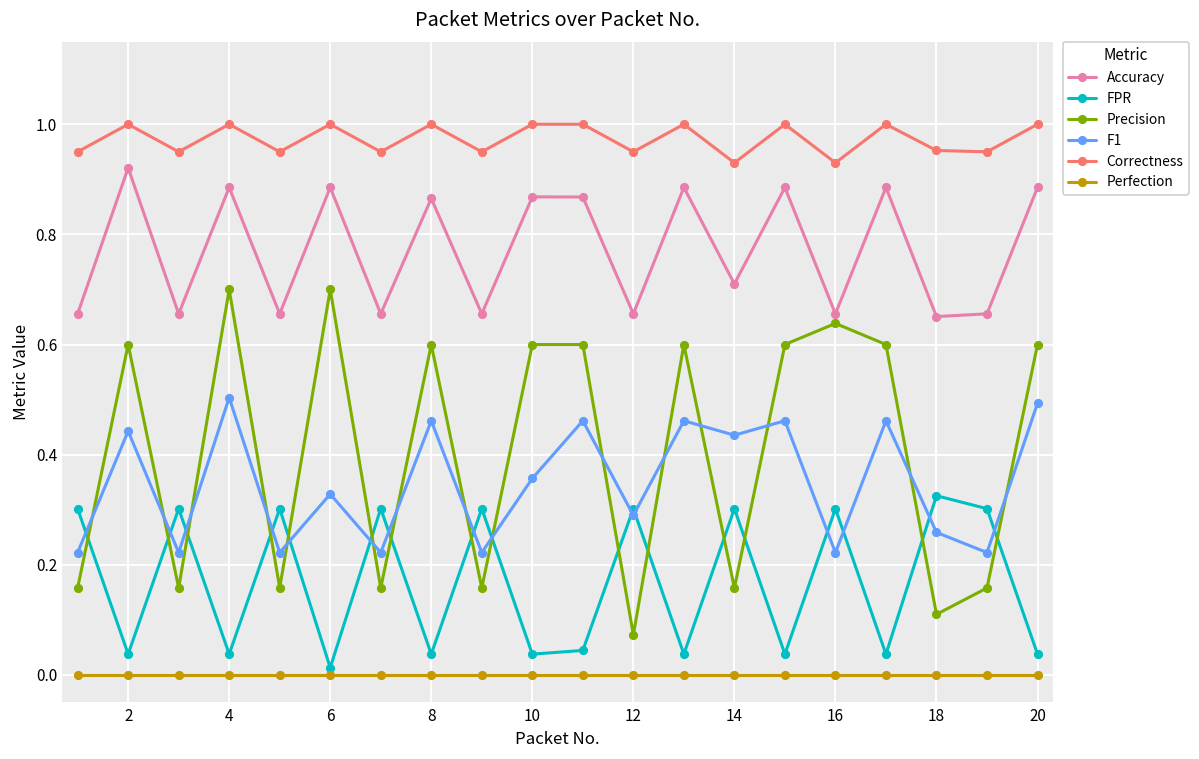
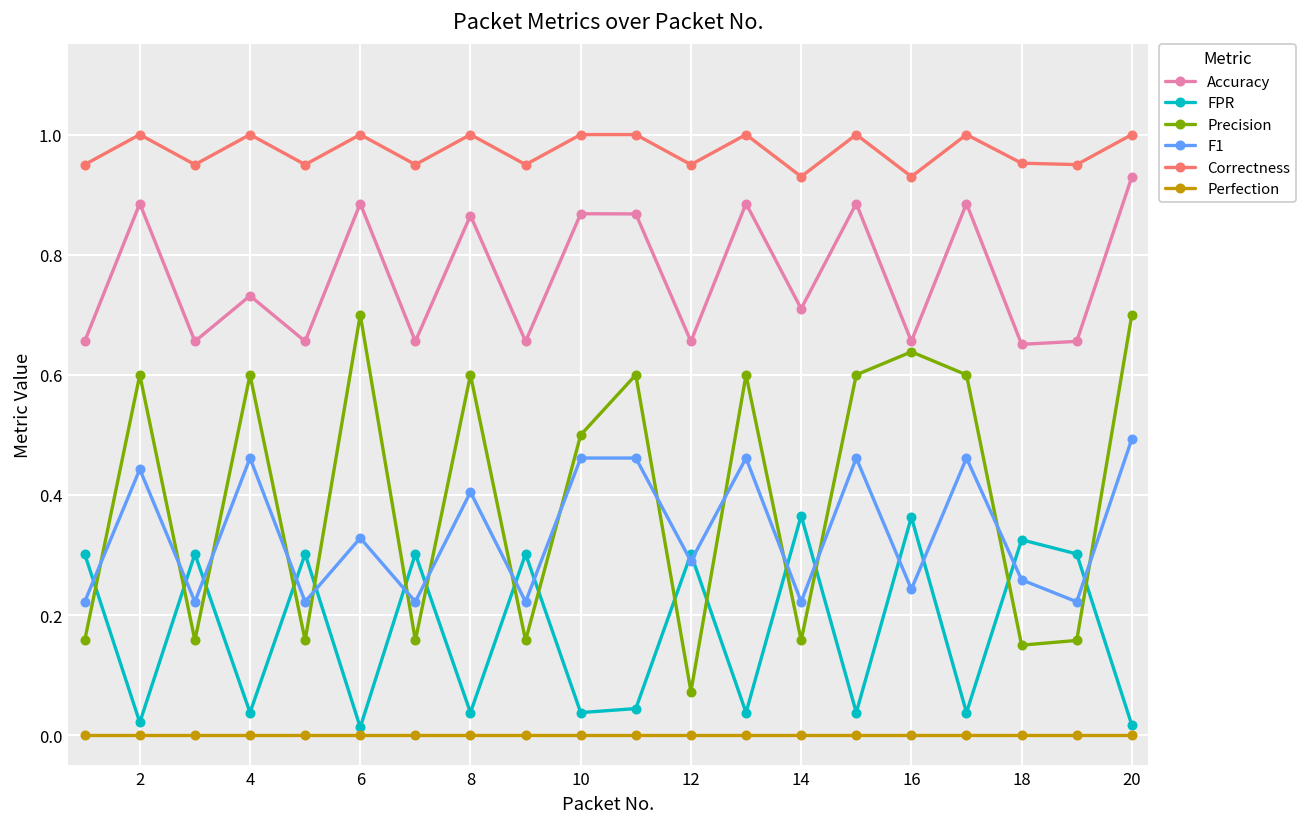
Accuracy, 2: 0.92 -> 0.89
FPR, 2: 0.04 -> 0.02
Accuracy, 4: 0.89 -> 0.73
Precision, 4: 0.7 -> 0.6
F1, 4: 0.50 -> 0.46
F1, 8: 0.46 -> 0.40
Precision, 10: 0.6 -> 0.5
F1, 10: 0.36 -> 0.46
FPR, 14: 0.30 -> 0.37
F1, 14: 0.44 -> 0.22
FPR, 16: 0.30 -> 0.36
F1, 16: 0.22 -> 0.24
Precision, 18: 0.11 -> 0.15
Accuracy, 20: 0.89 -> 0.93
FPR, 20: 0.04 -> 0.02
Precision, 20: 0.6 -> 0.7
